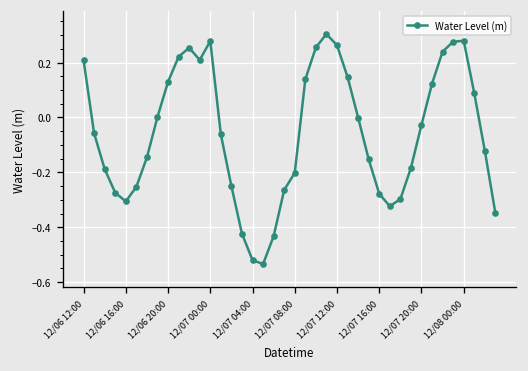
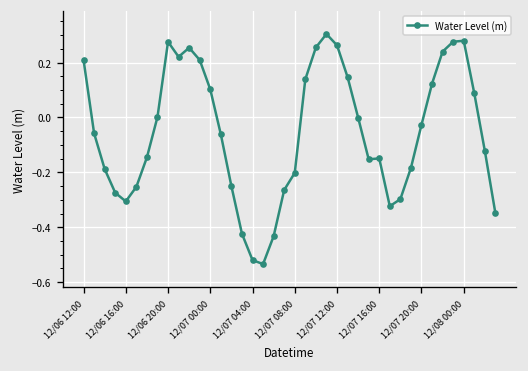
12/06 20:00: 0.13 -> 0.28
12/07 00:00: 0.28 -> 0.10
12/07 16:00: -0.28 -> -0.15
